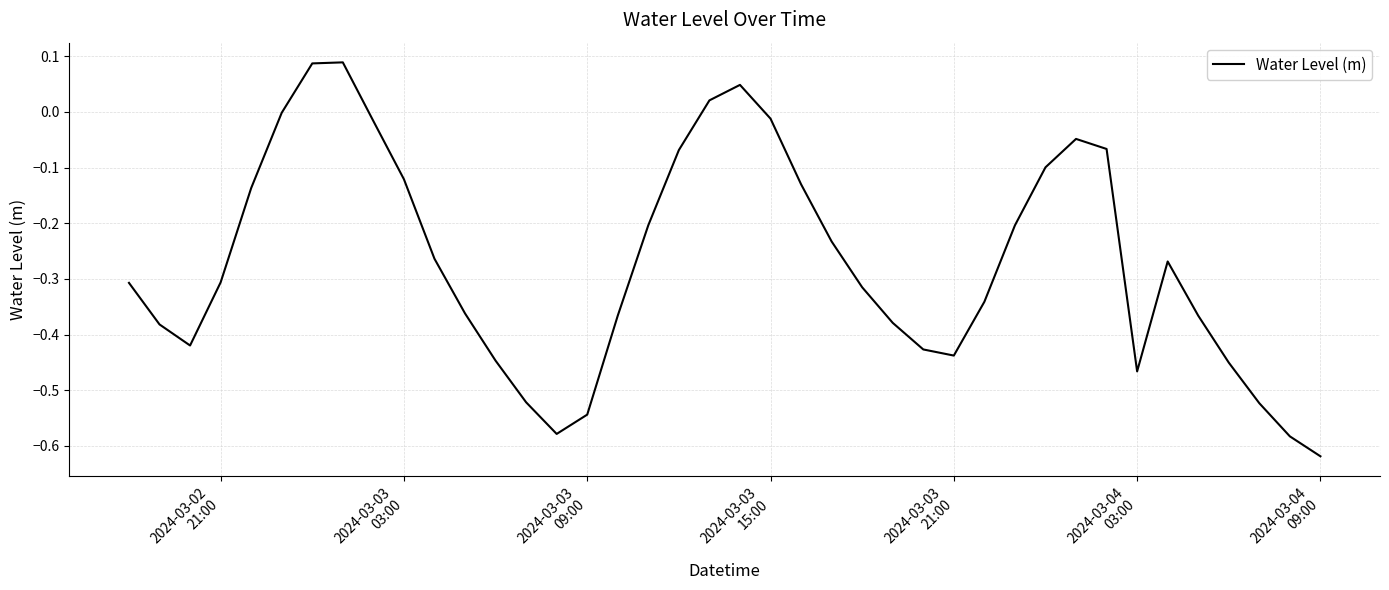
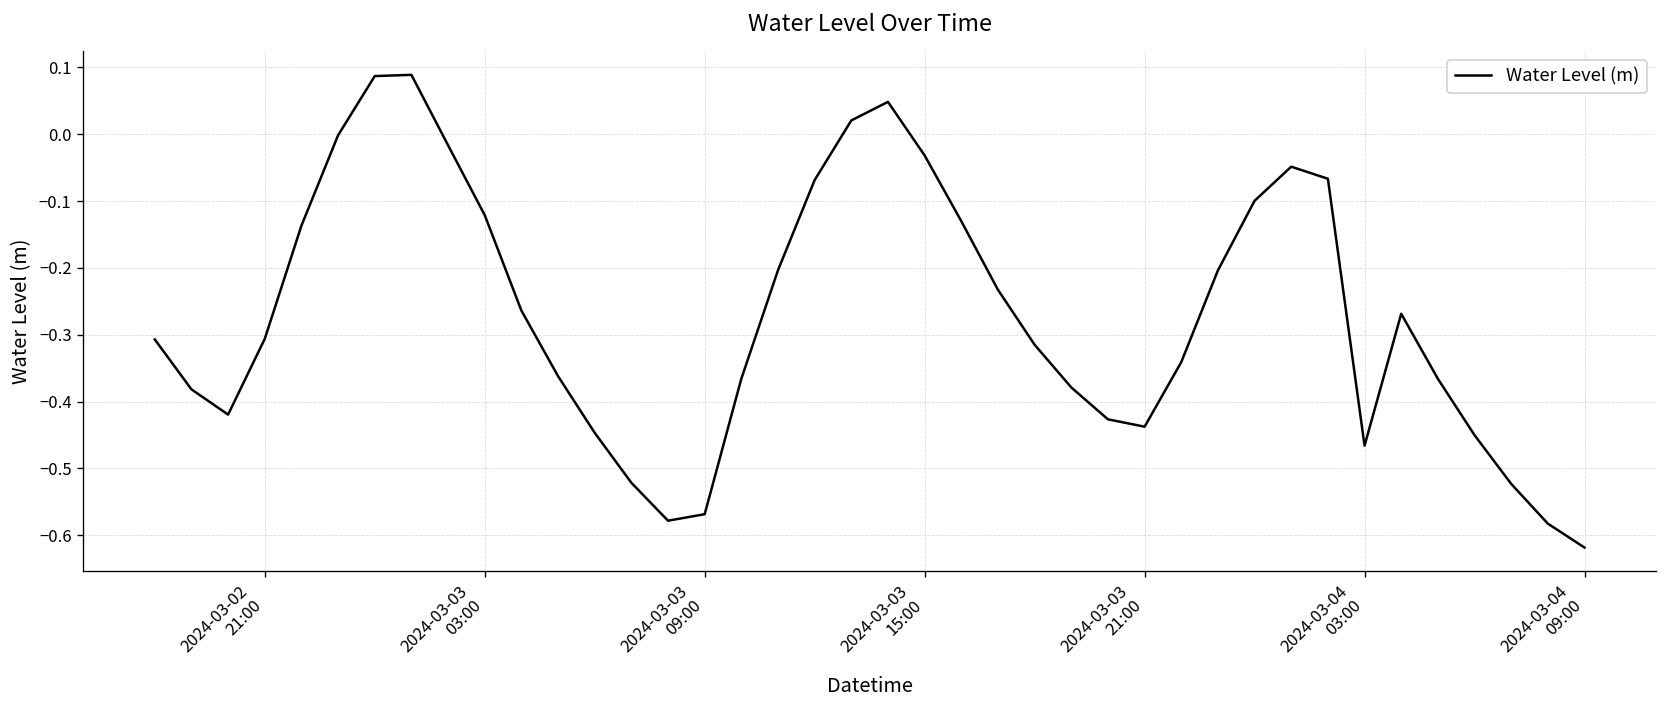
2024-03-03 09:00: -0.54 -> -0.57
2024-03-03 15:00: -0.01 -> -0.03
